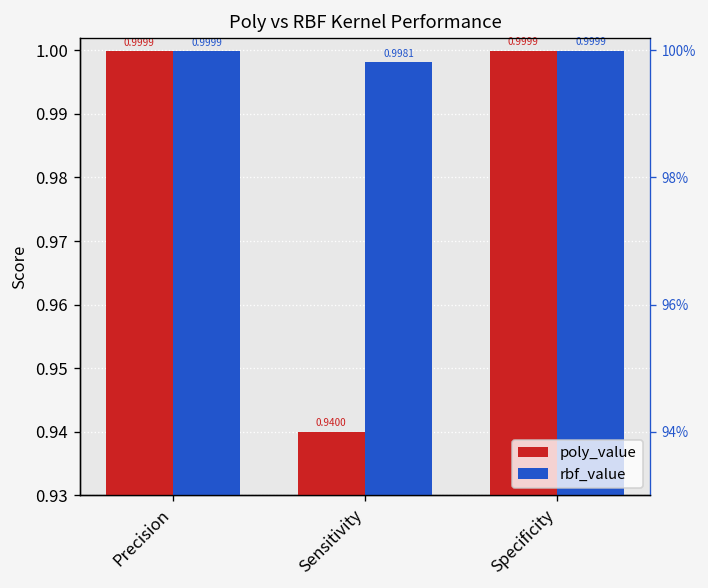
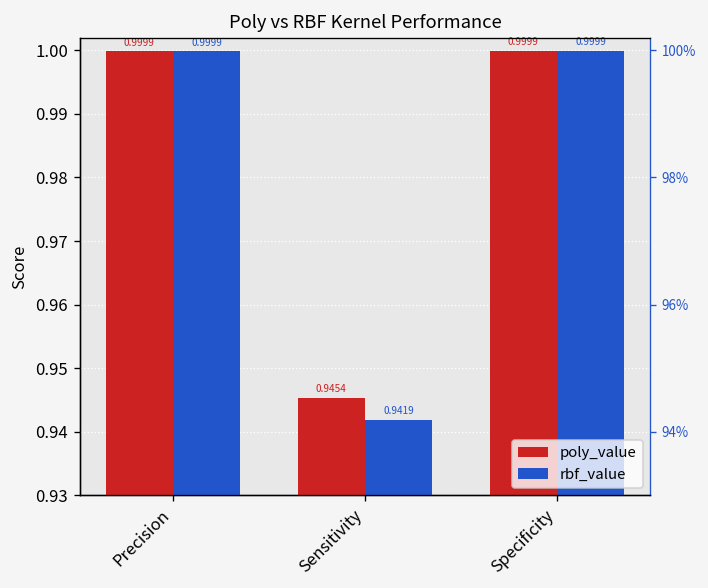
poly_value, Sensitivity: 0.9400 -> 0.9454
rbf_value, Sensitivity: 0.9981 -> 0.9419
